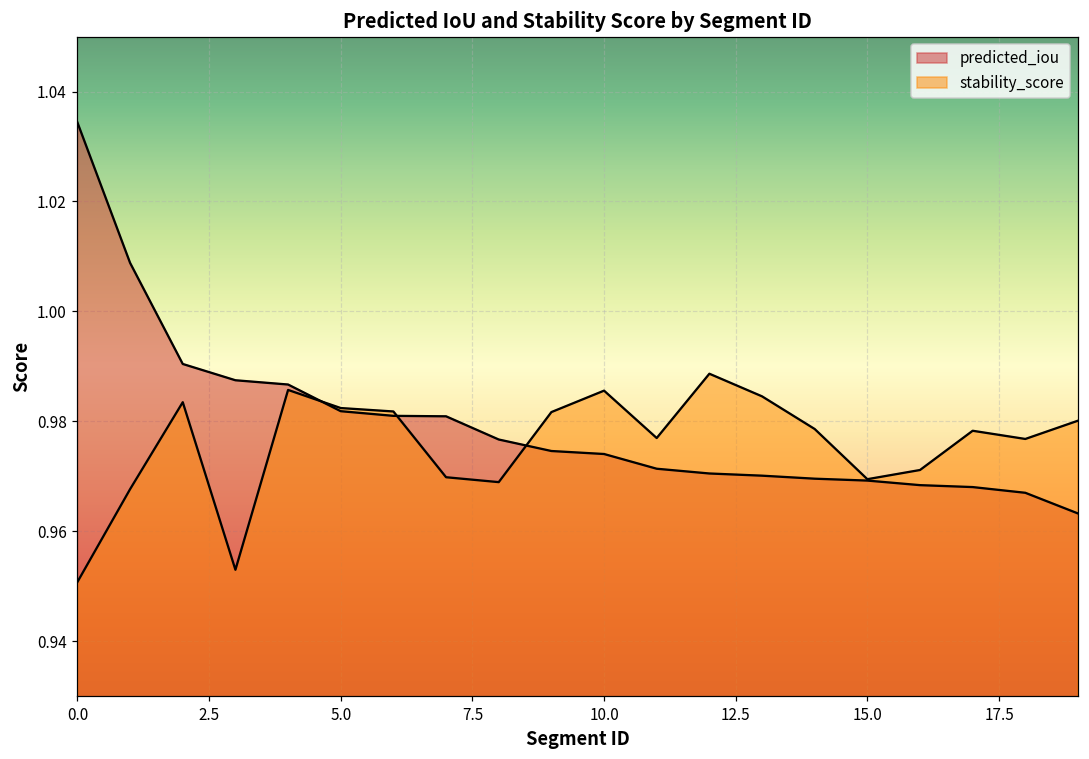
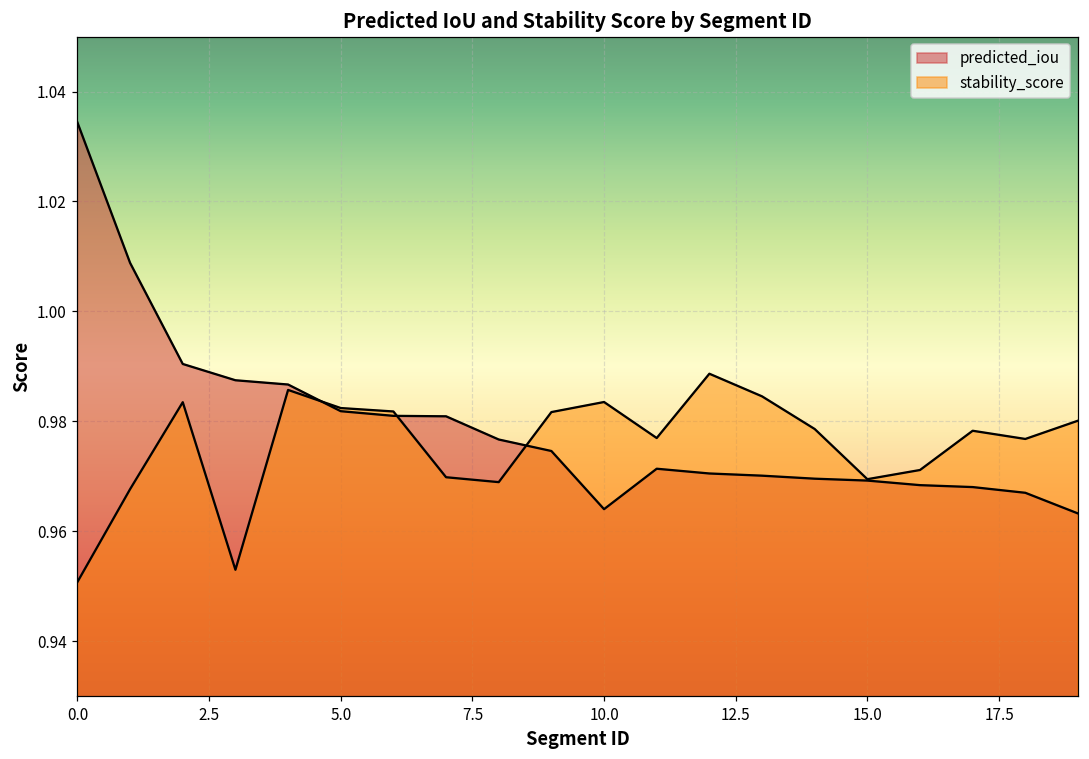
predicted_iou, 10.0: 0.974 -> 0.964
stability_score, 10.0: 0.986 -> 0.984
